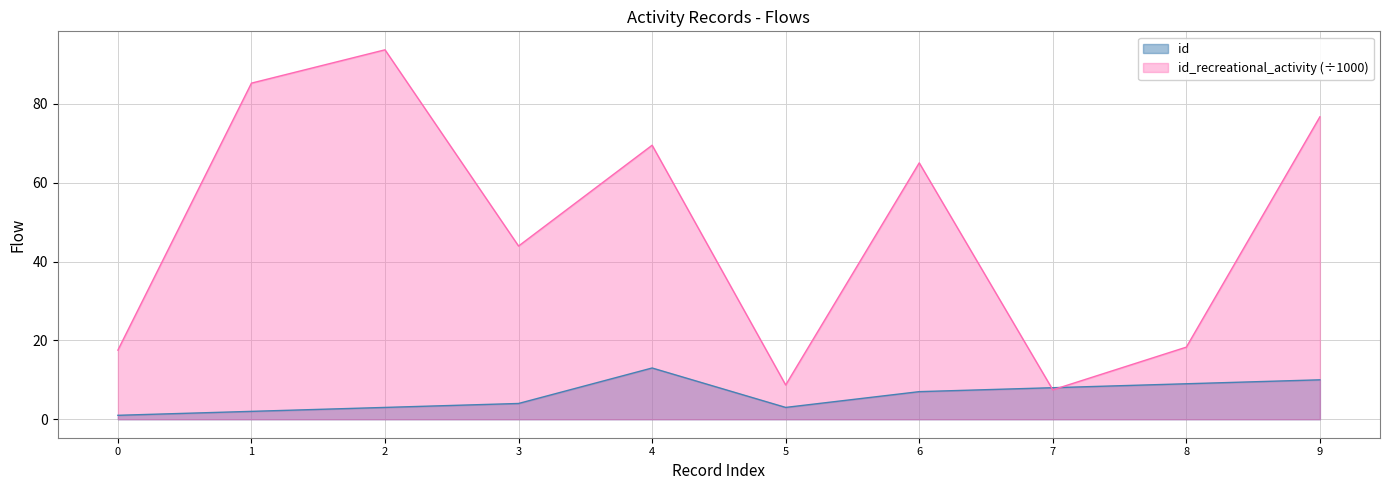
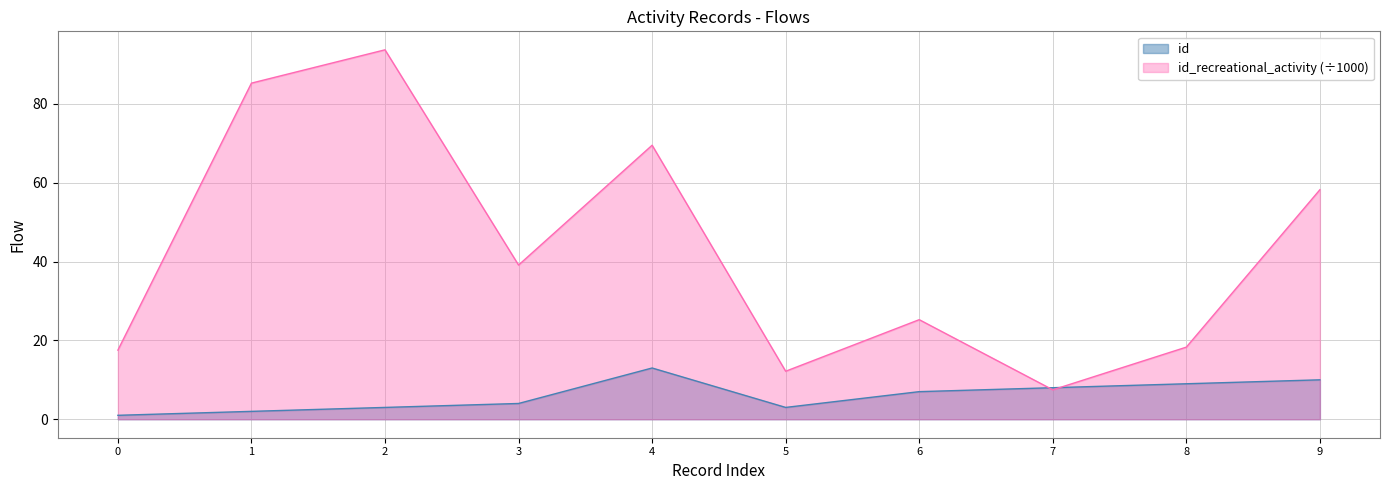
id_recreational_activity (÷1000), 3: 44 -> 39
id_recreational_activity (÷1000), 5: 9 -> 12
id_recreational_activity (÷1000), 6: 65 -> 25
id_recreational_activity (÷1000), 9: 77 -> 58
